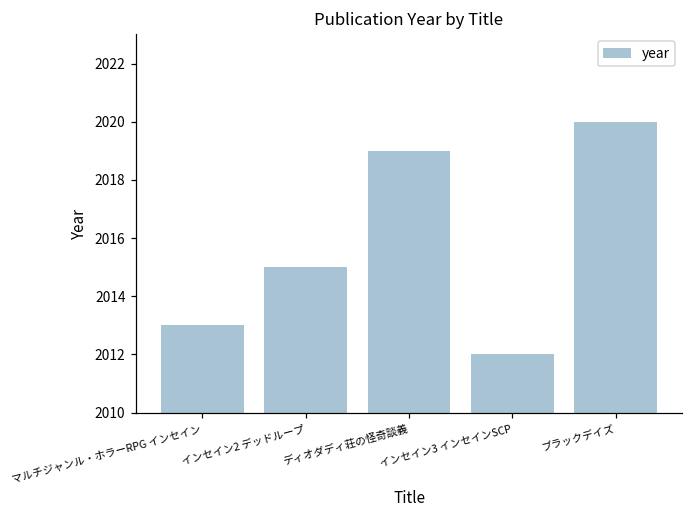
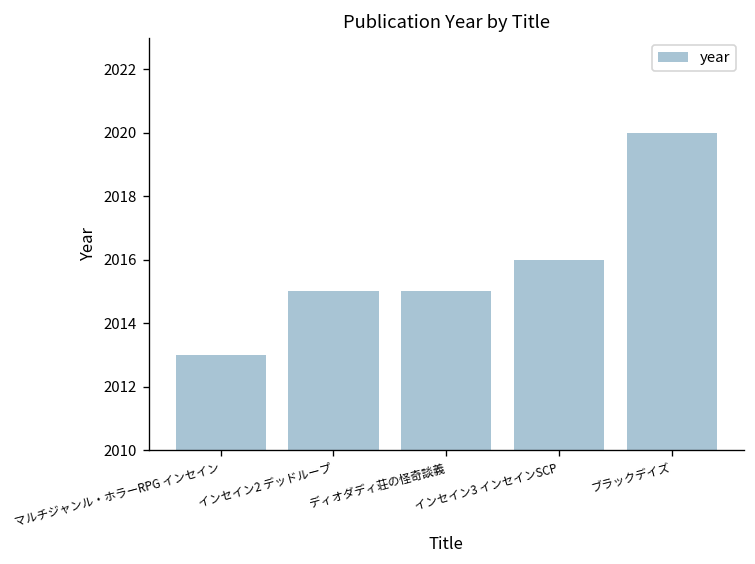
ディオダディ荘の怪奇談義: 2019 -> 2015
インセイン3 インセインSCP: 2012 -> 2016
